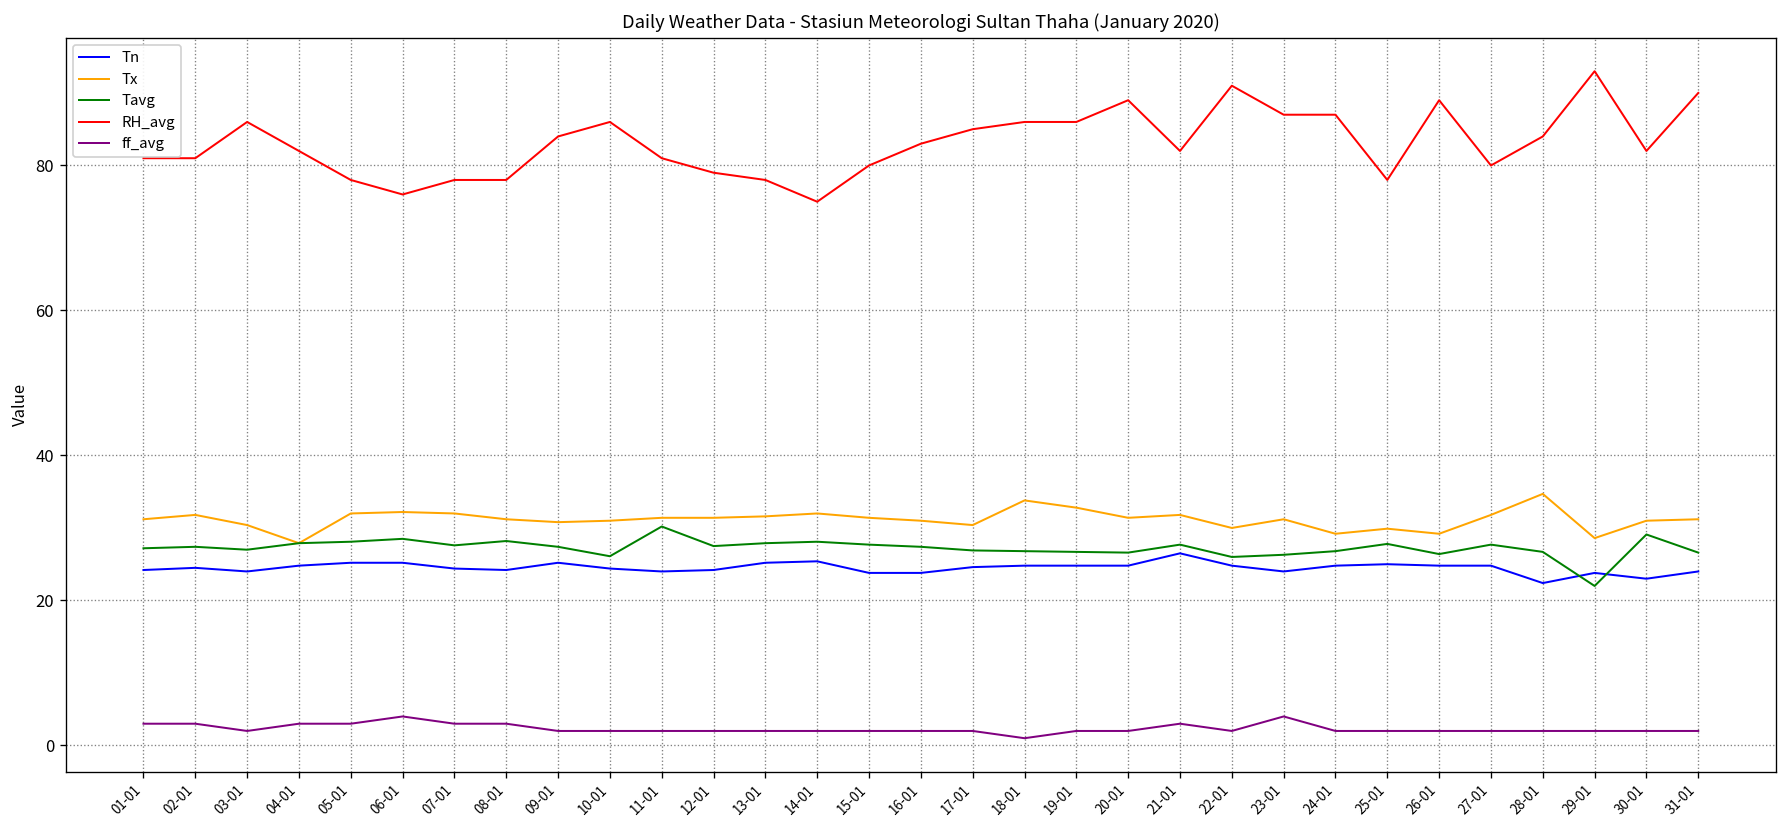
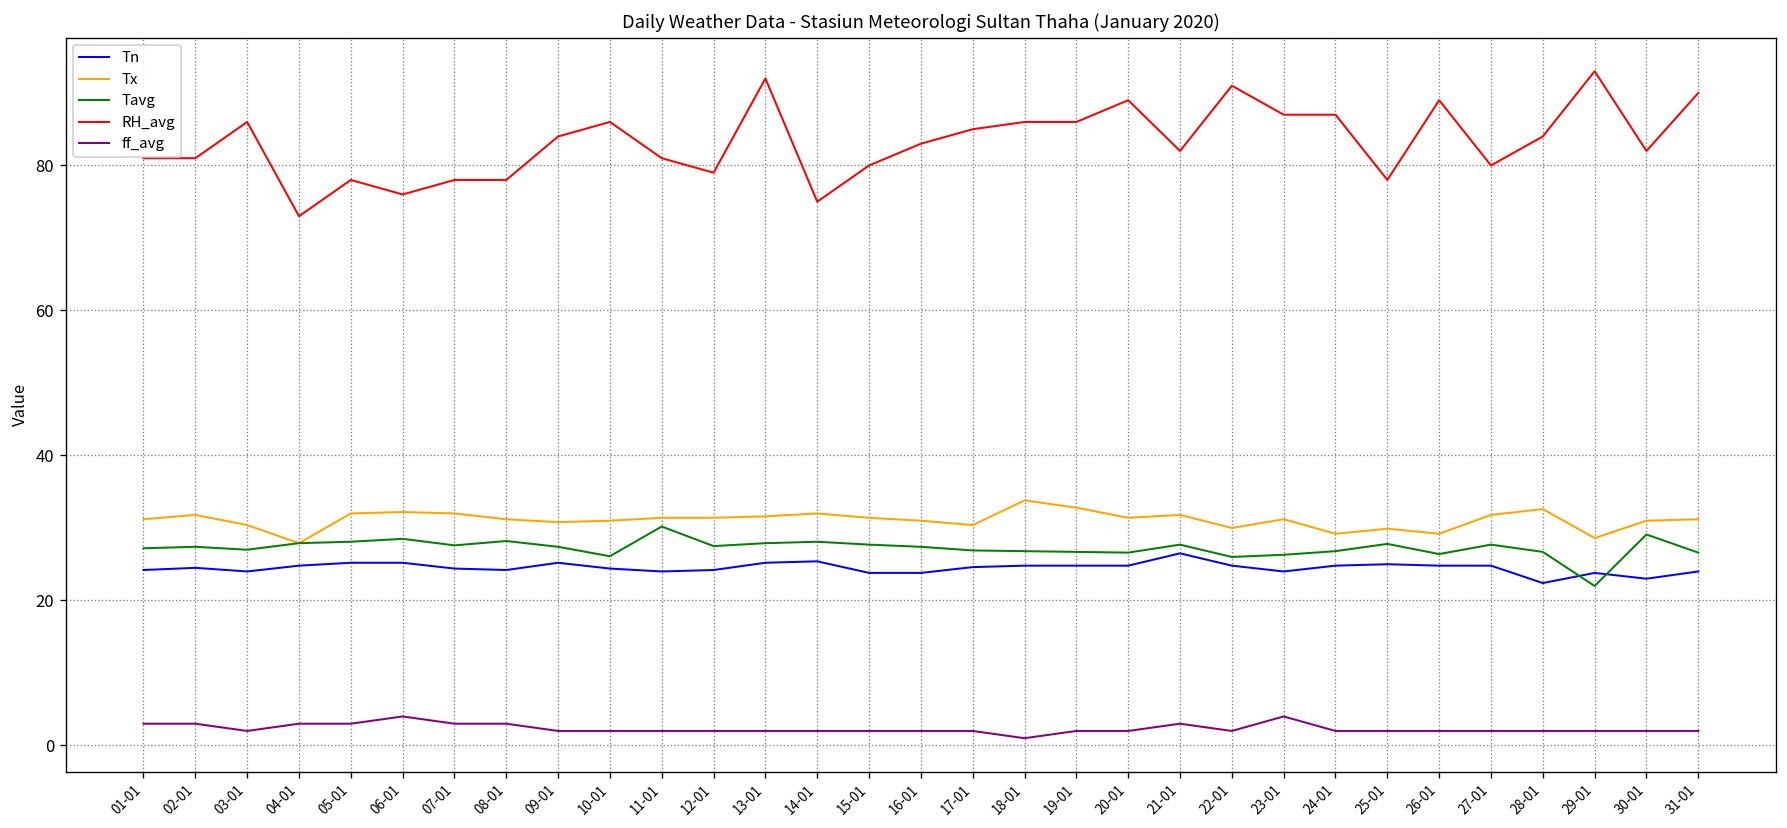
RH_avg, 04-01: 82 -> 73
RH_avg, 13-01: 78 -> 92
Tx, 28-01: 35 -> 33
